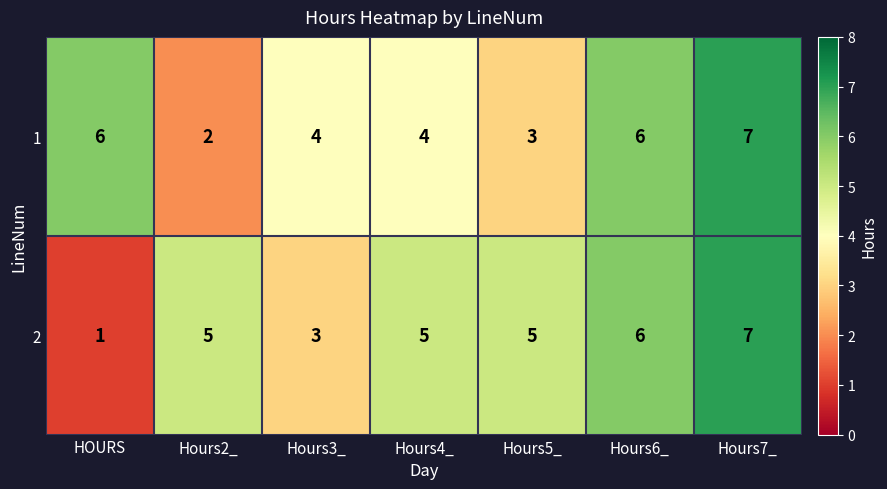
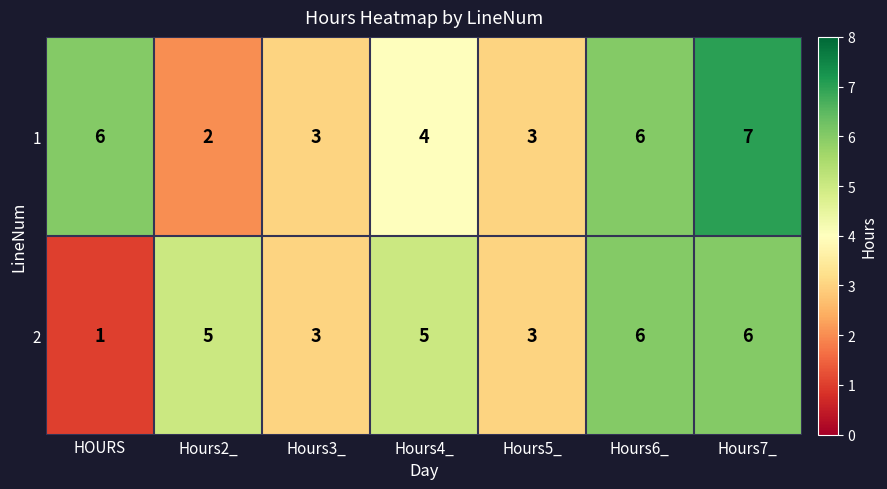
1, Hours3_: 4 -> 3
2, Hours5_: 5 -> 3
2, Hours7_: 7 -> 6
